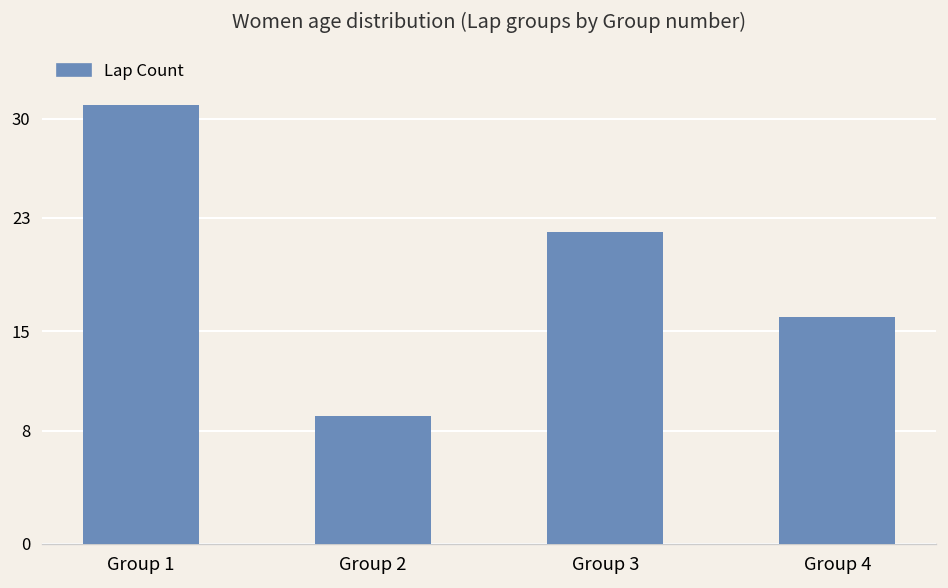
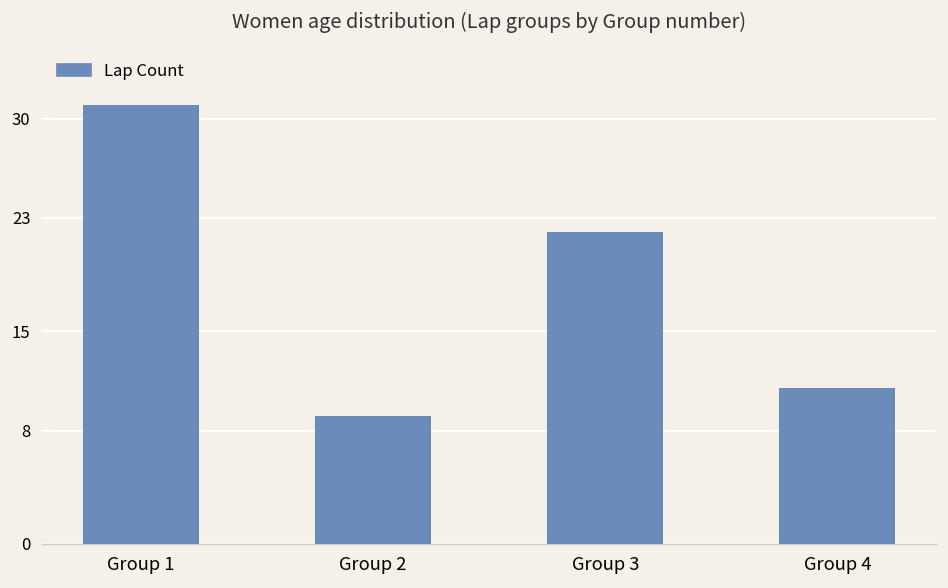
Group 4: 16 -> 11
